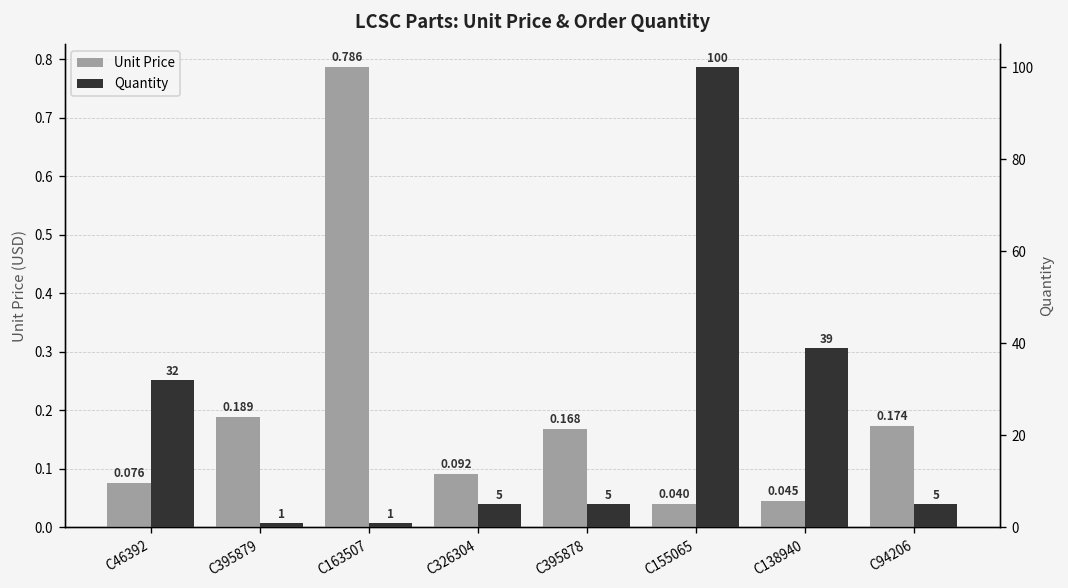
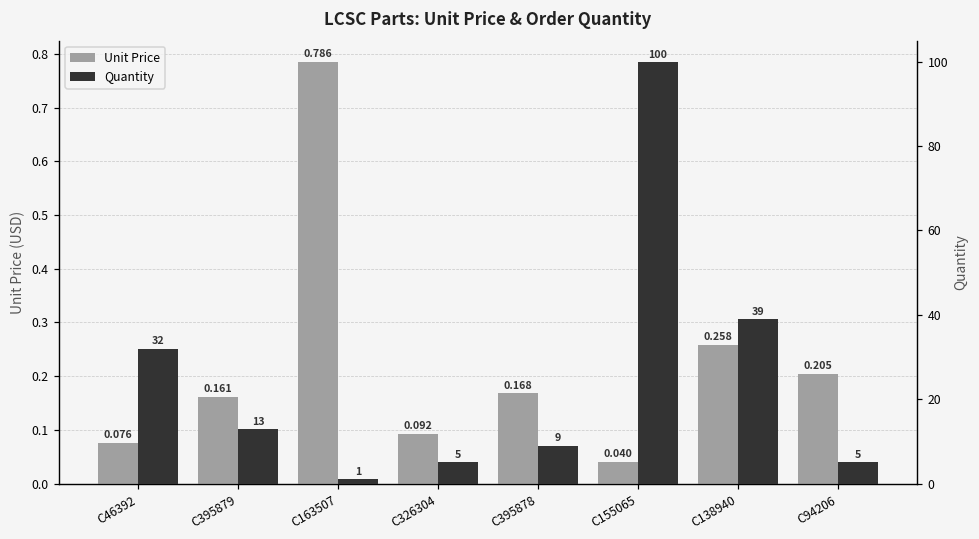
Unit Price, C395879: 0.189 -> 0.161
Unit Price, C138940: 0.045 -> 0.258
Unit Price, C94206: 0.174 -> 0.205
Quantity, C395879: 1 -> 13
Quantity, C395878: 5 -> 9
